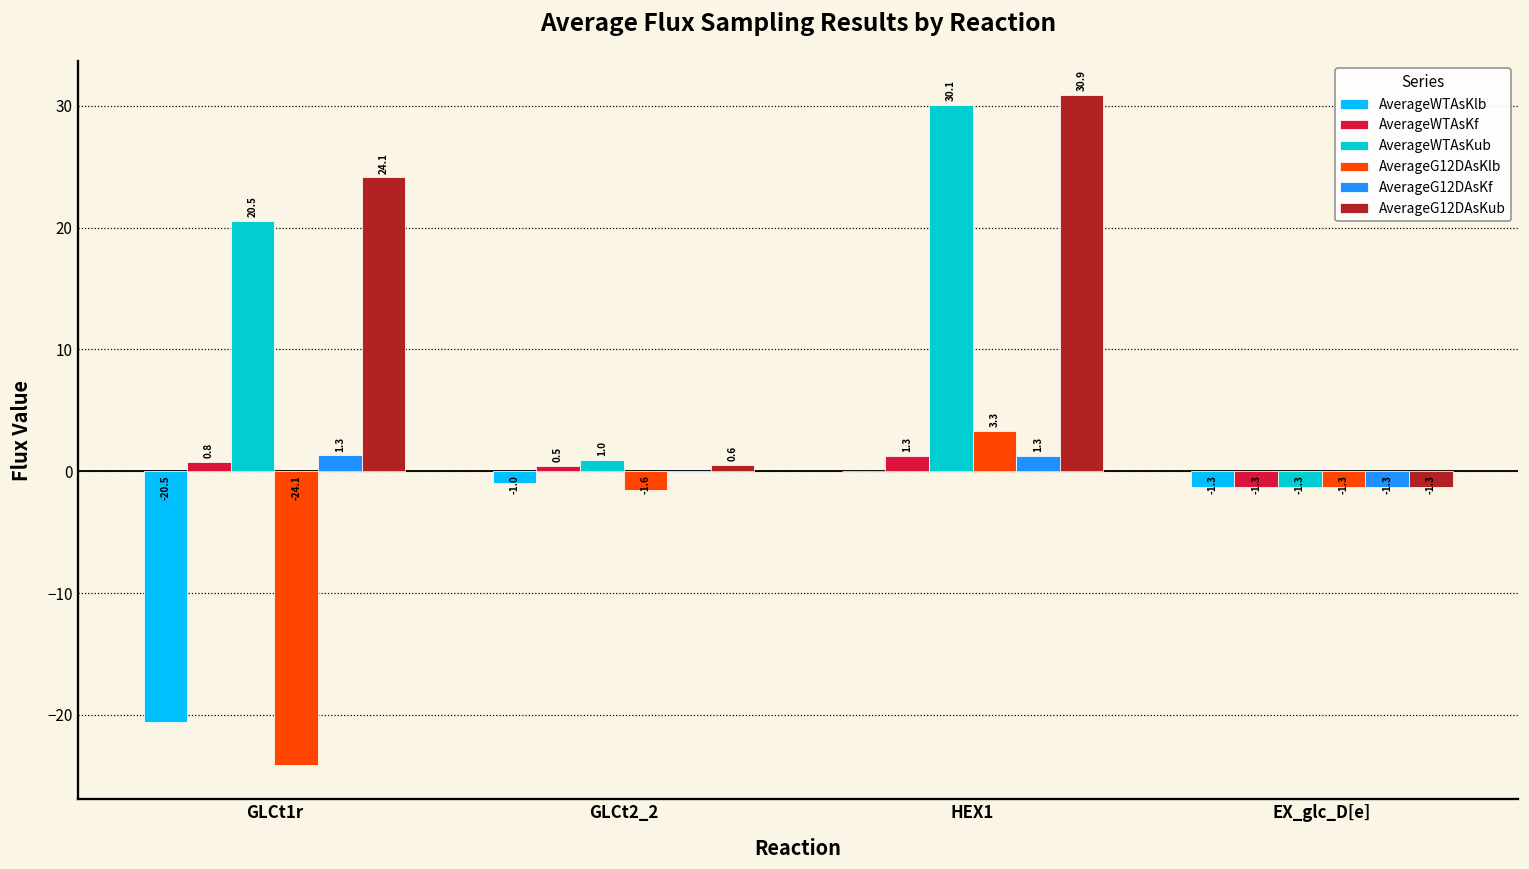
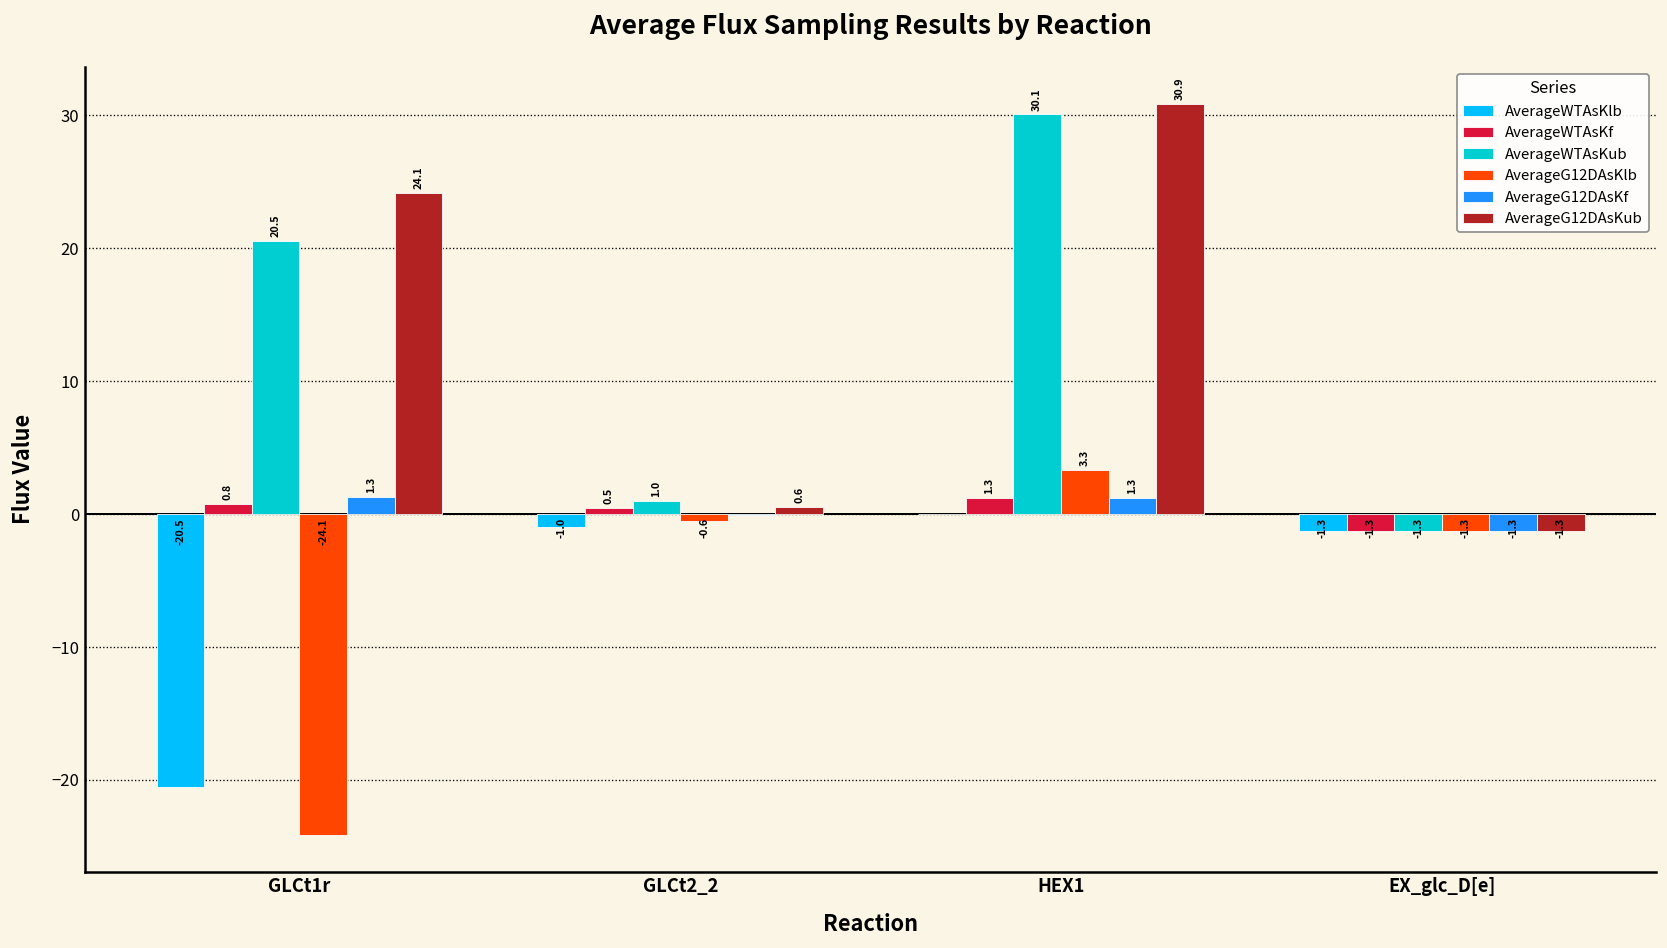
AverageG12DAsKlb, GLCt2_2: -1.6 -> -0.6
